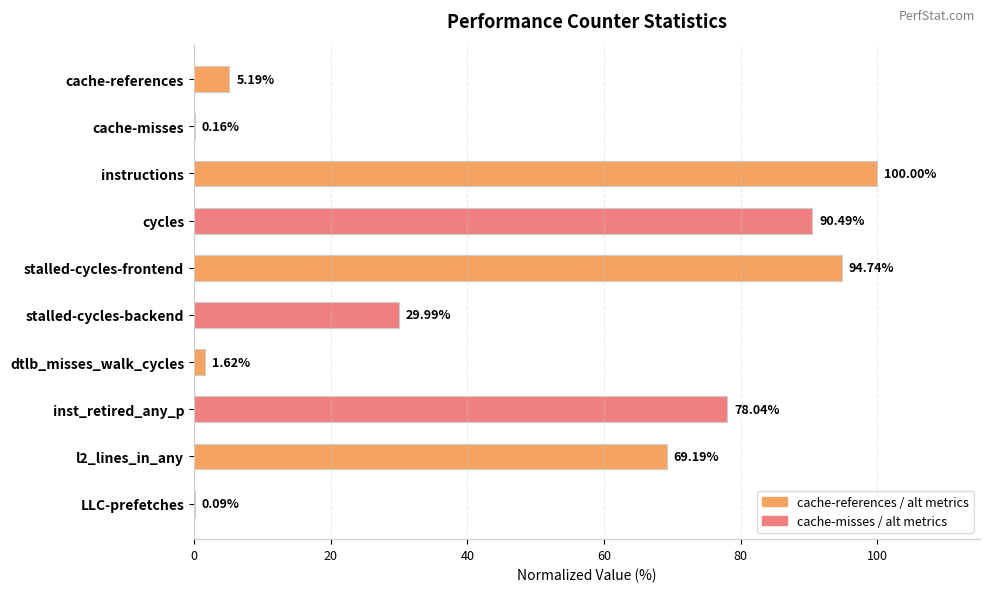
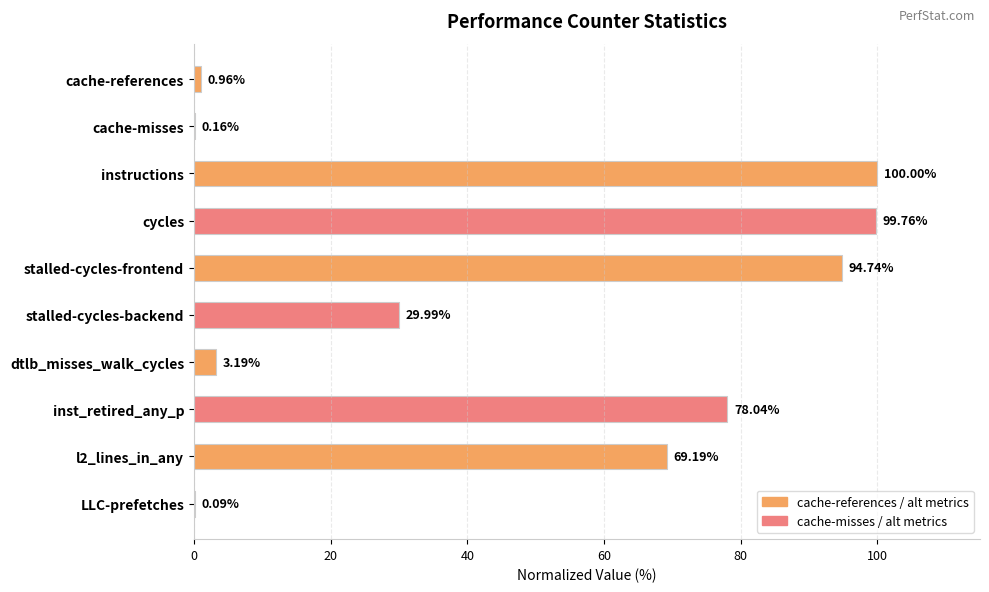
cache-references: 5.19% -> 0.96%
cycles: 90.49% -> 99.76%
dtlb_misses_walk_cycles: 1.62% -> 3.19%
